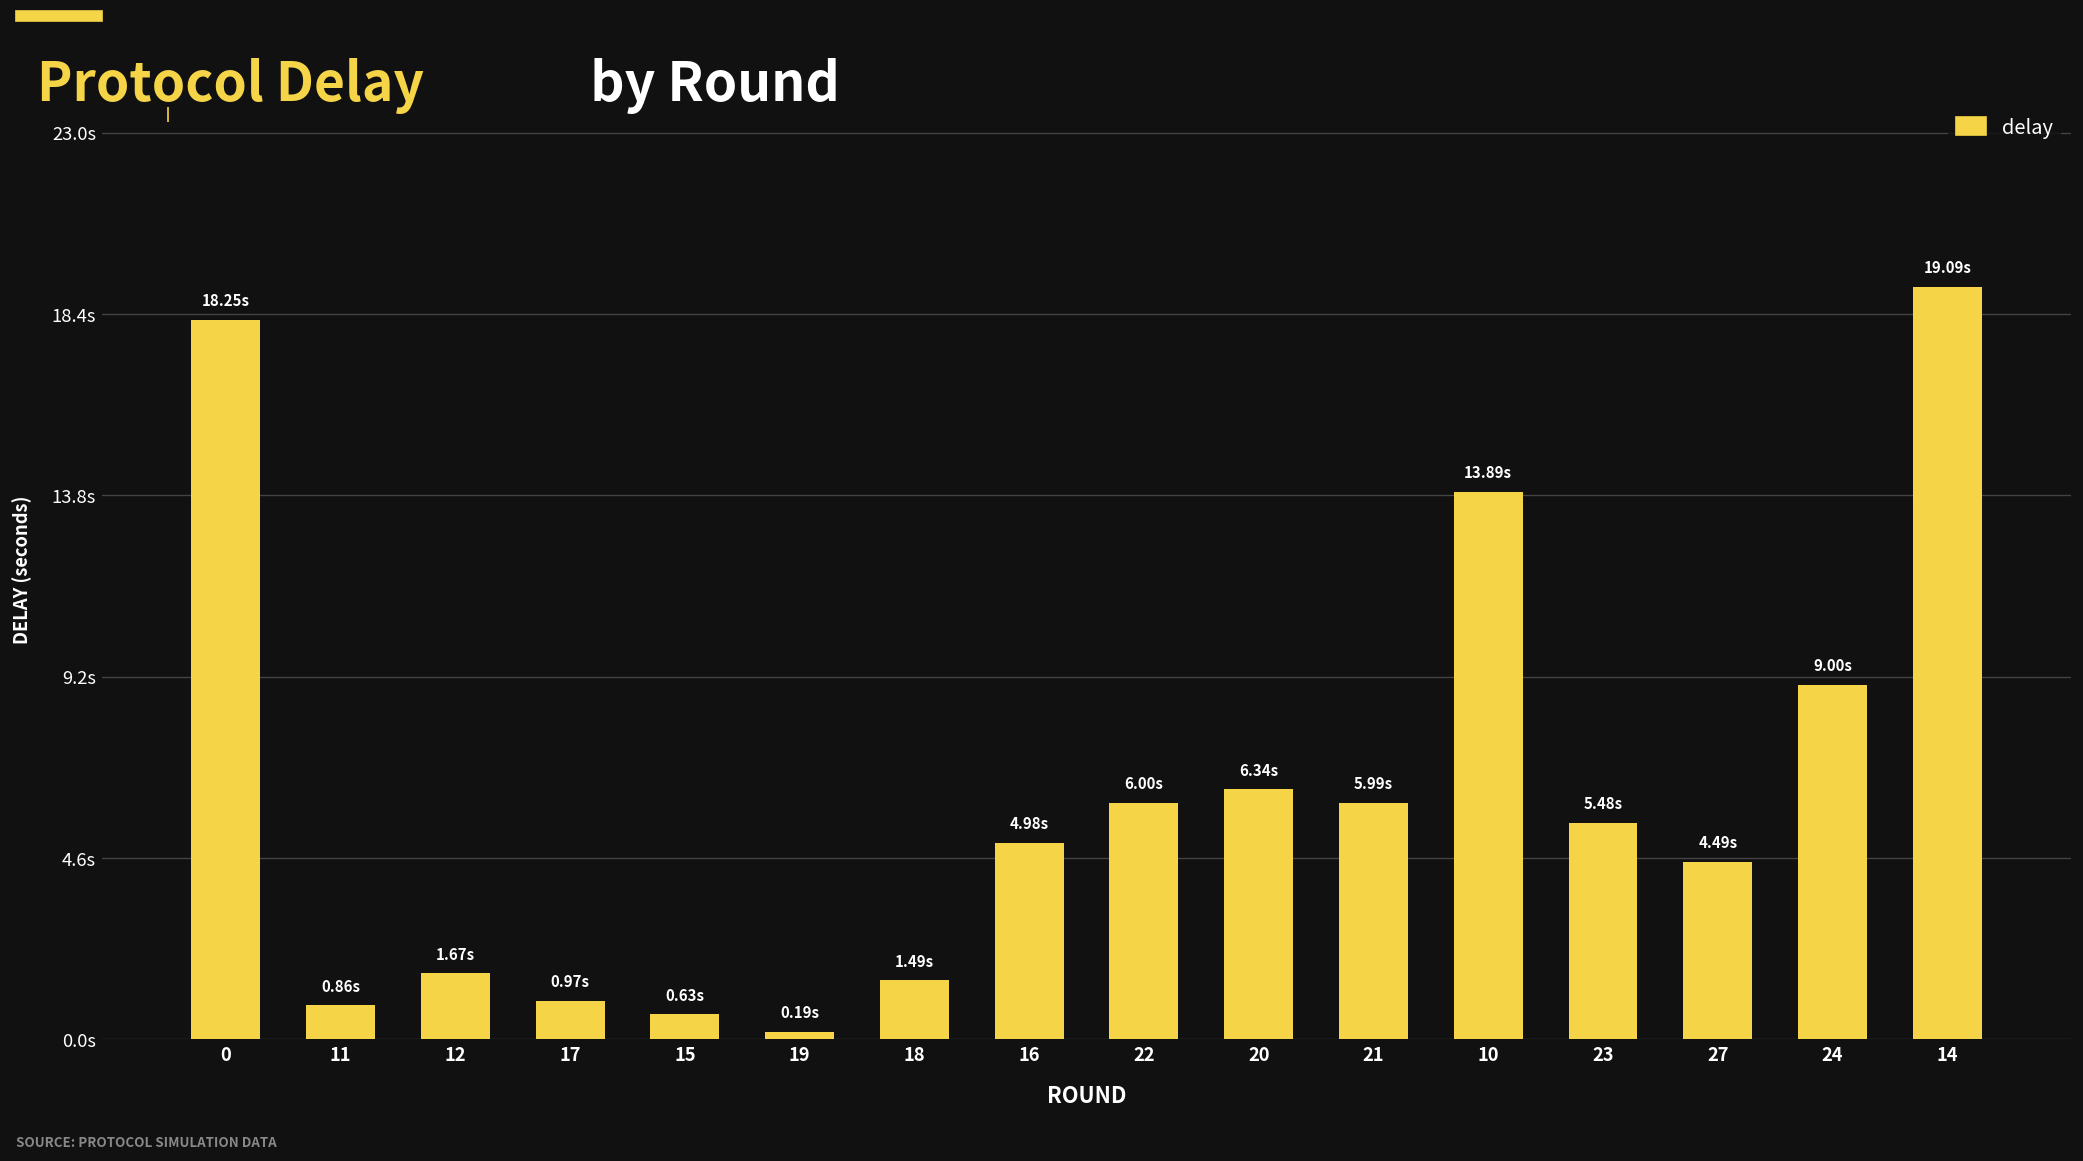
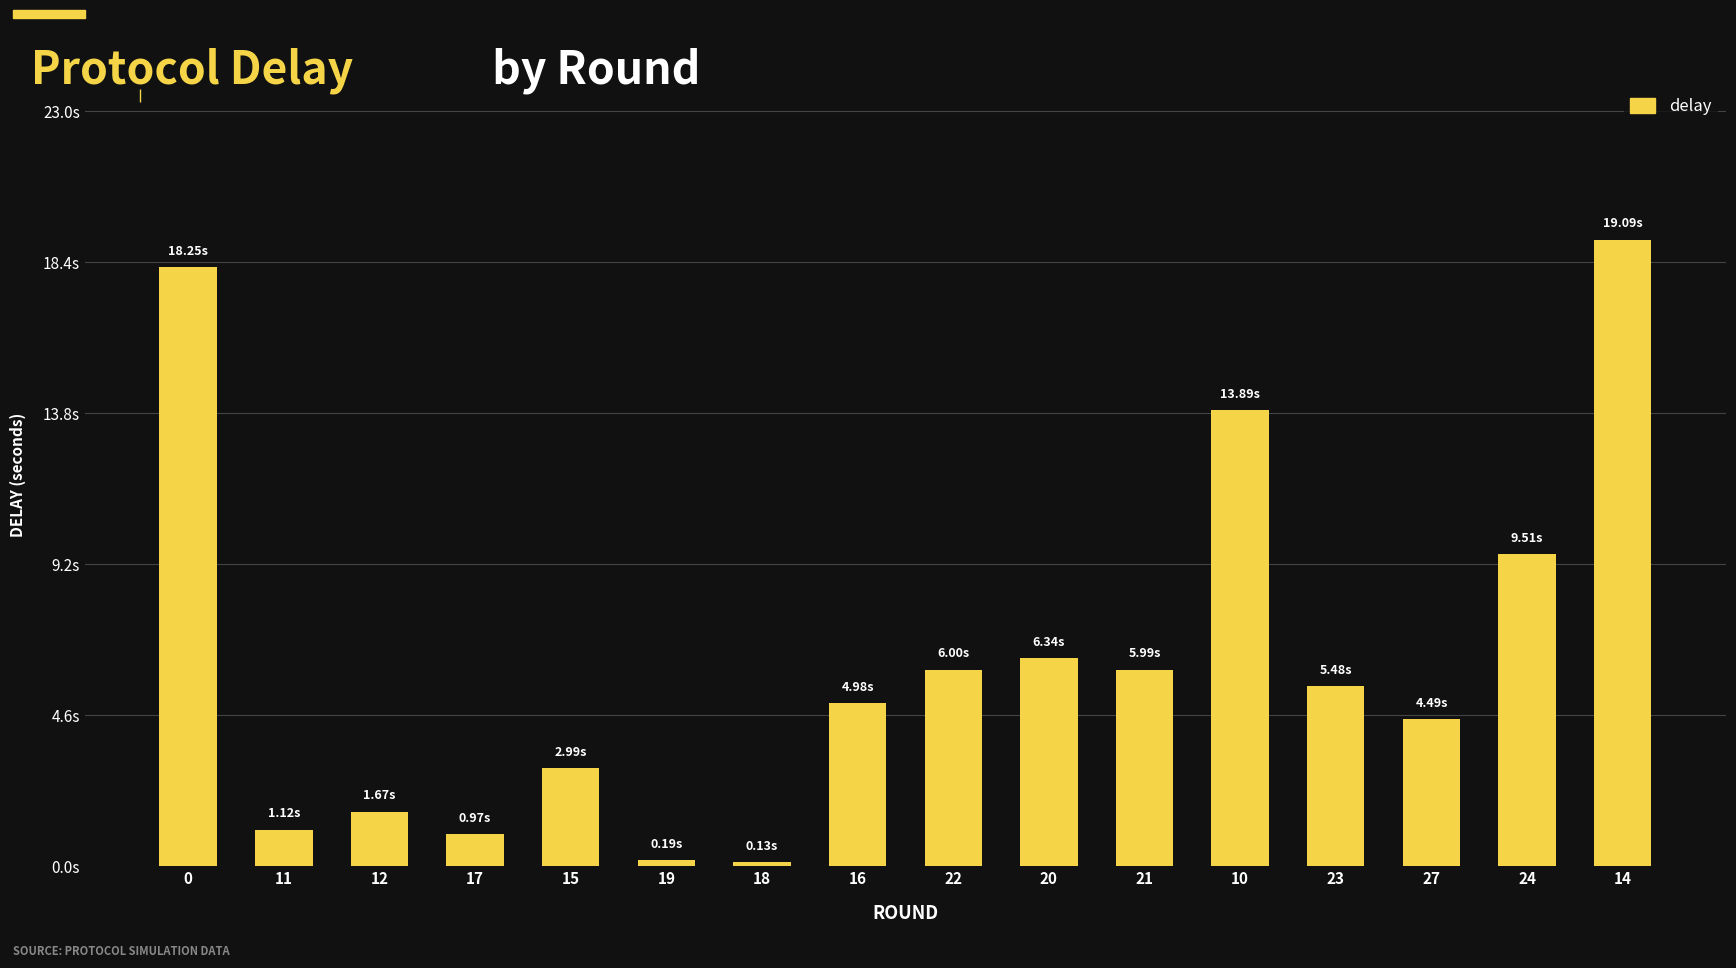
11: 0.86s -> 1.12s
15: 0.63s -> 2.99s
18: 1.49s -> 0.13s
24: 9.00s -> 9.51s
